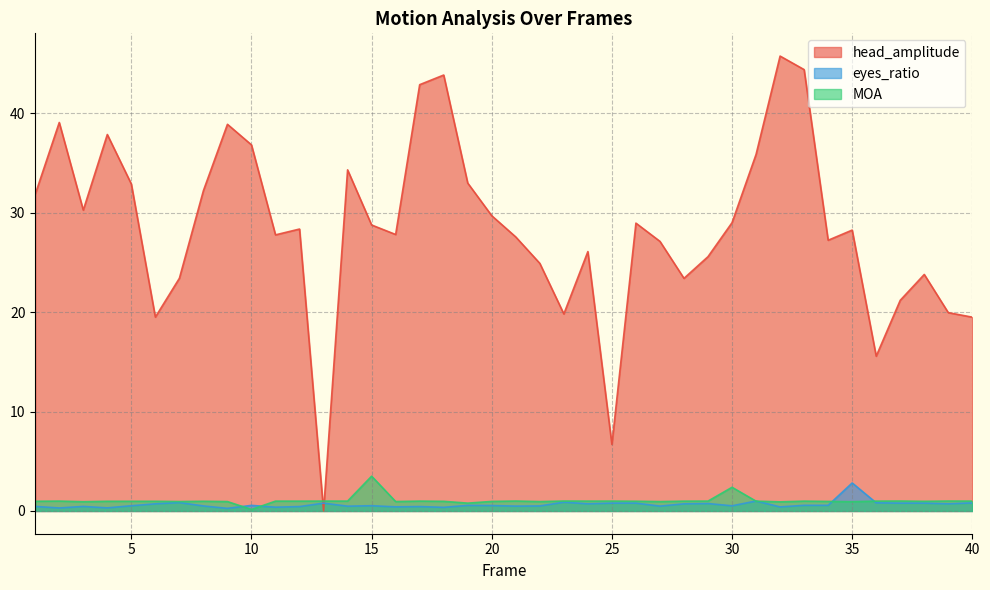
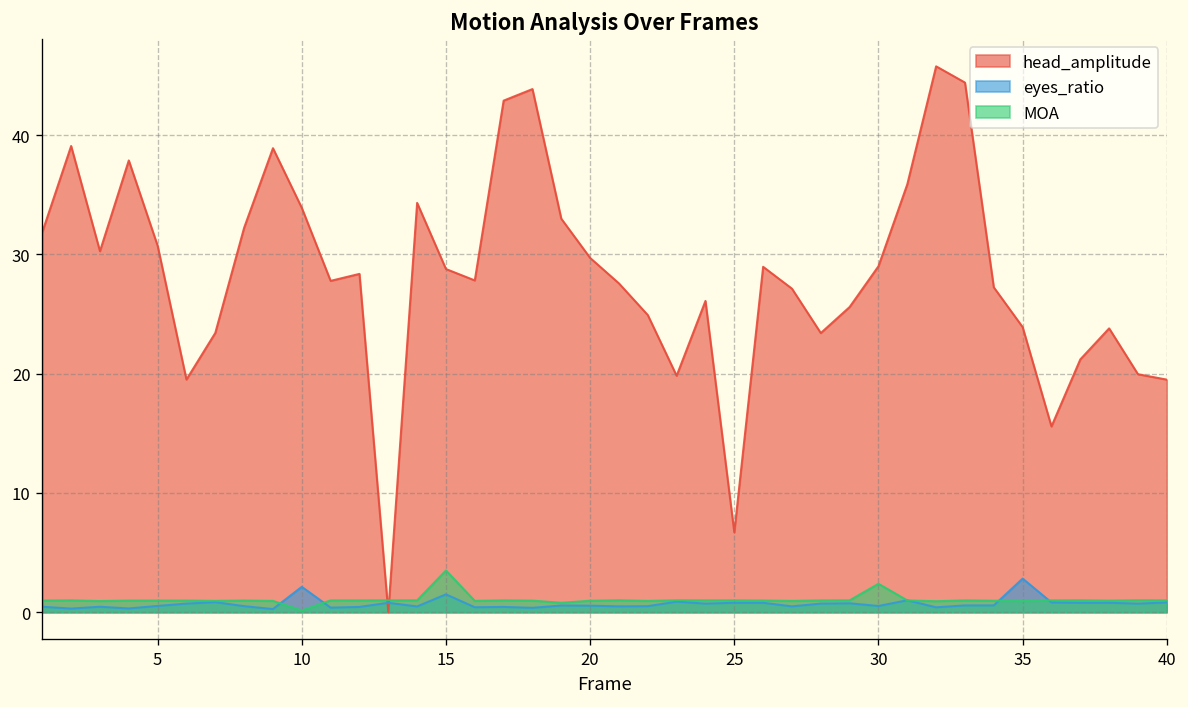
head_amplitude, 5: 33 -> 31
head_amplitude, 10: 37 -> 34
eyes_ratio, 10: 1 -> 2
eyes_ratio, 15: 0.5 -> 1.5
head_amplitude, 35: 28 -> 24
